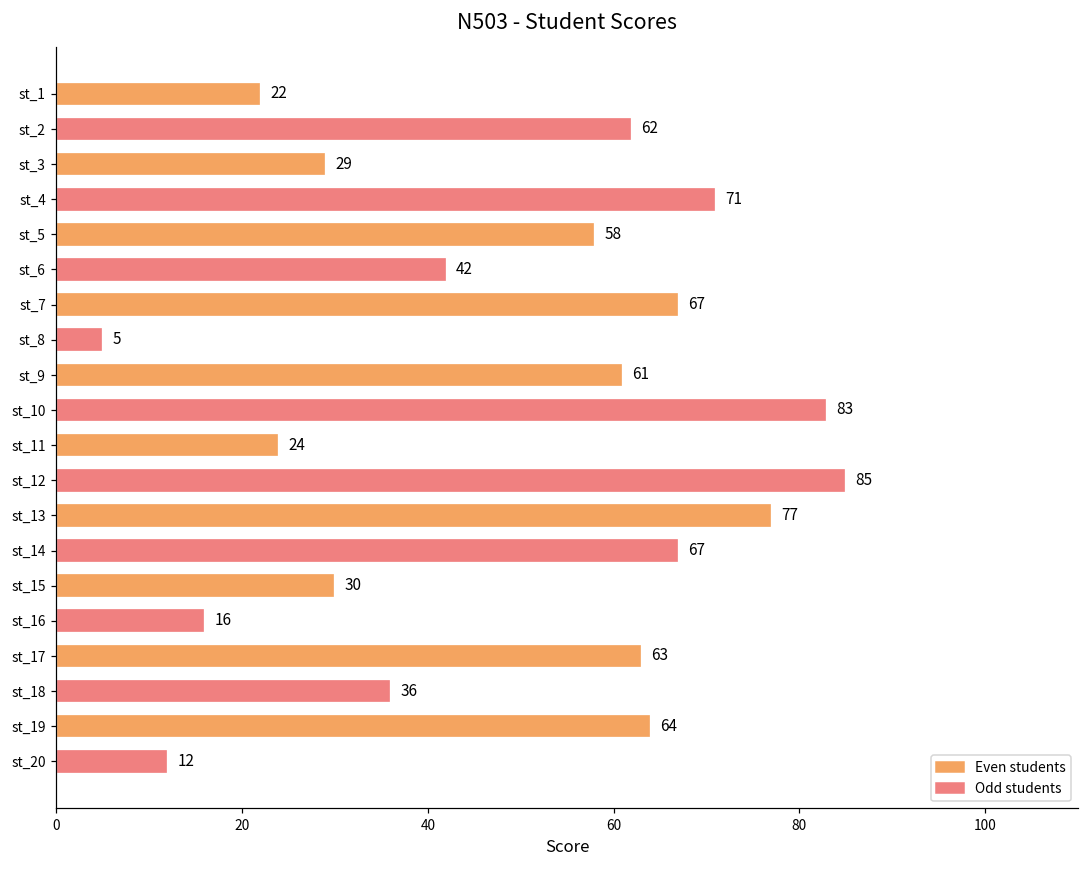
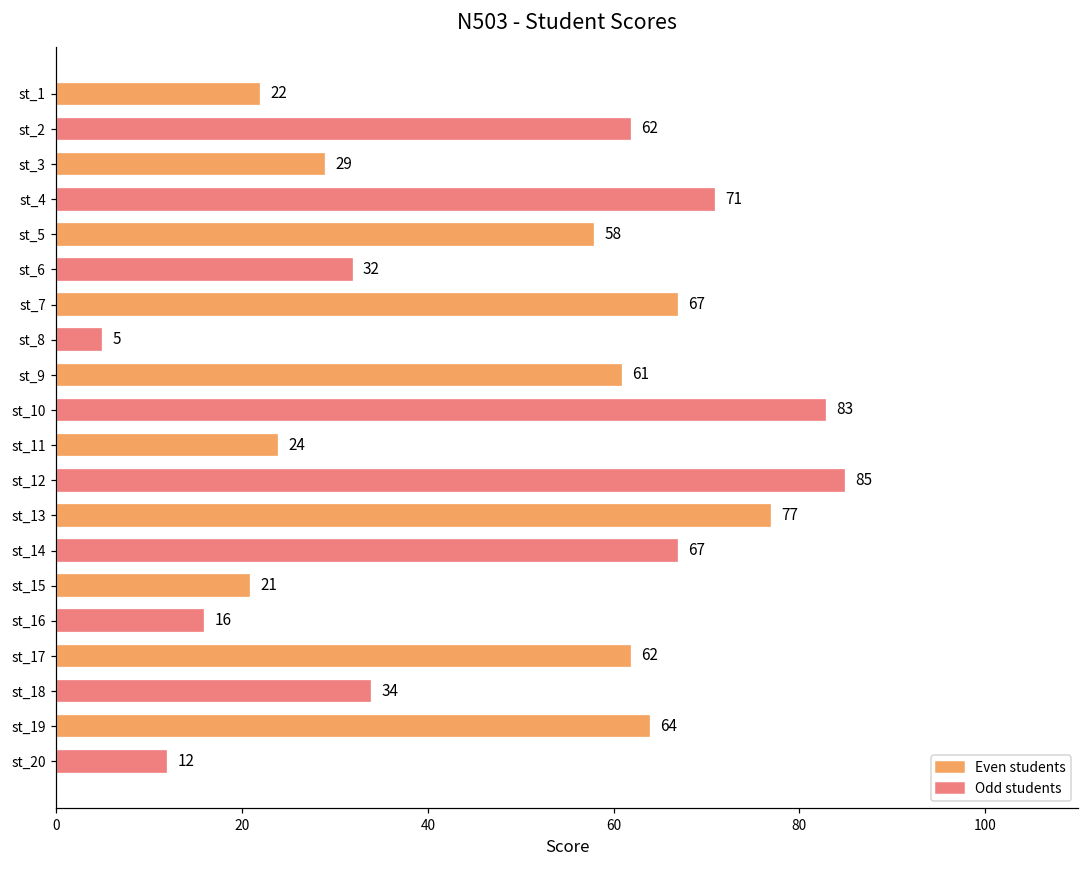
st_6: 42 -> 32
st_15: 30 -> 21
st_17: 63 -> 62
st_18: 36 -> 34
